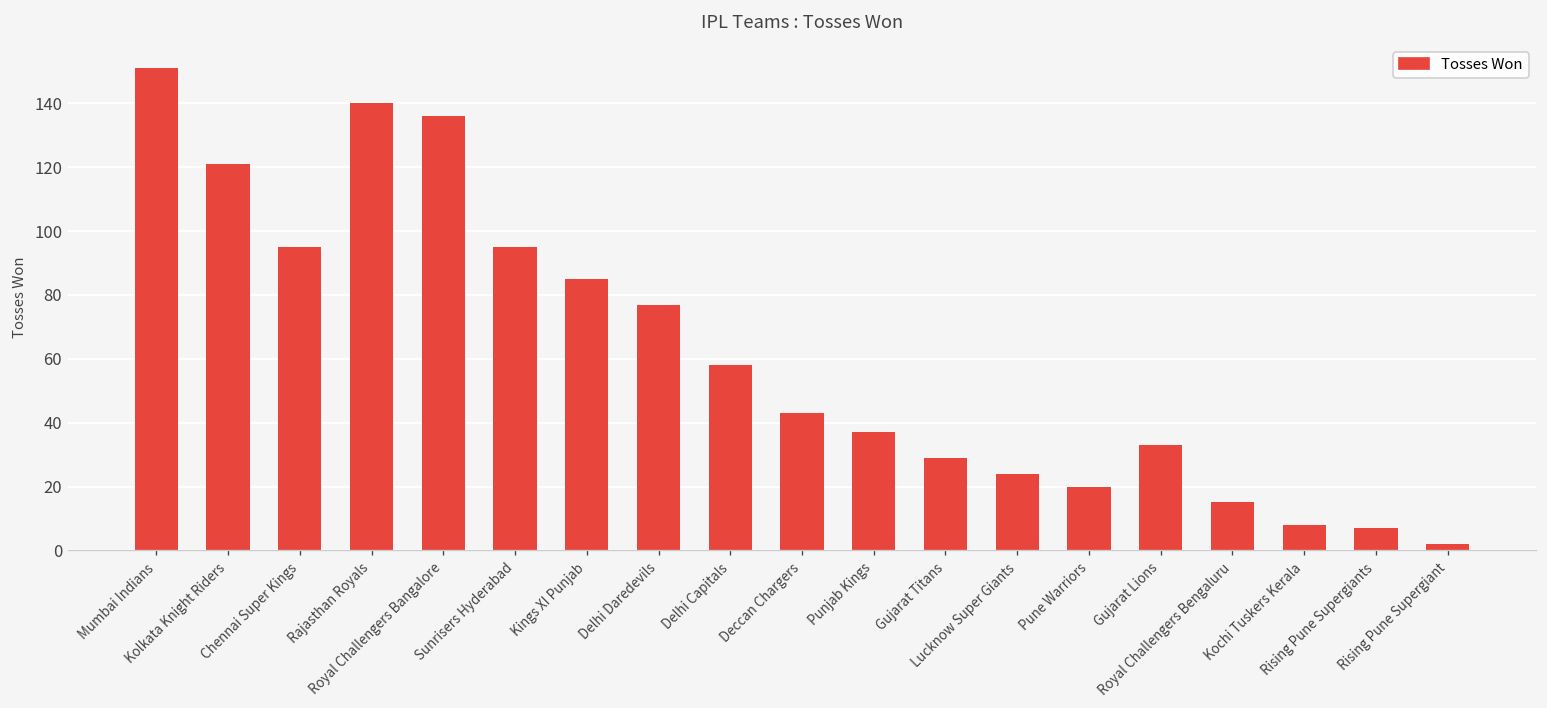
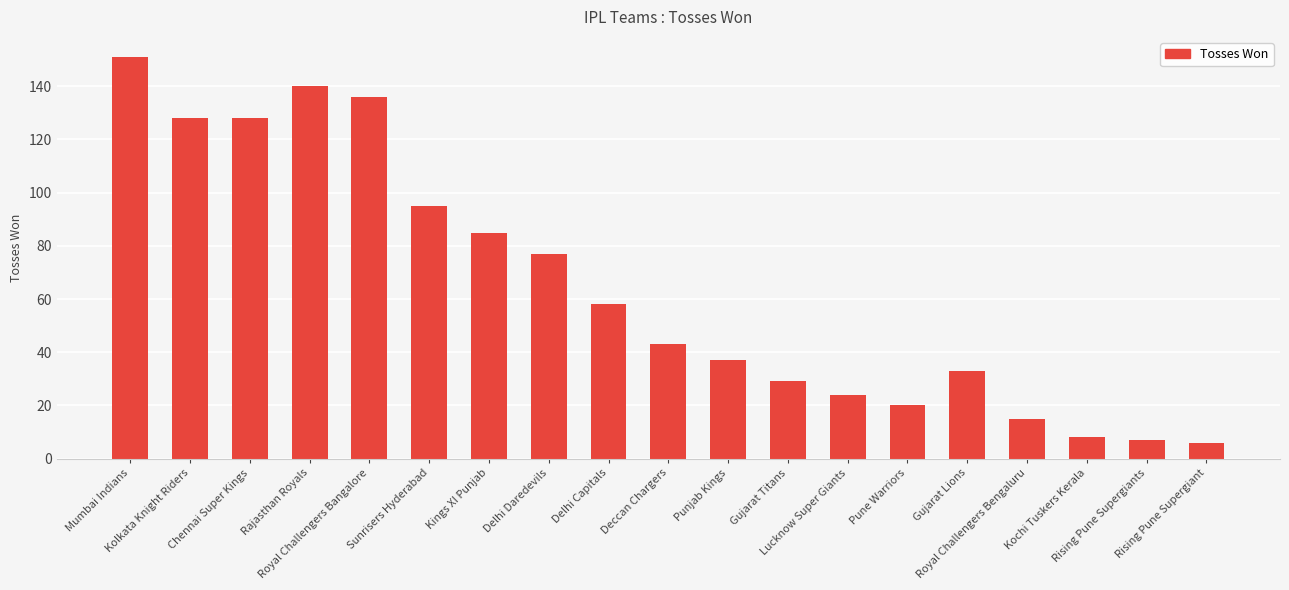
Kolkata Knight Riders: 121 -> 128
Chennai Super Kings: 95 -> 128
Rising Pune Supergiant: 2 -> 6
